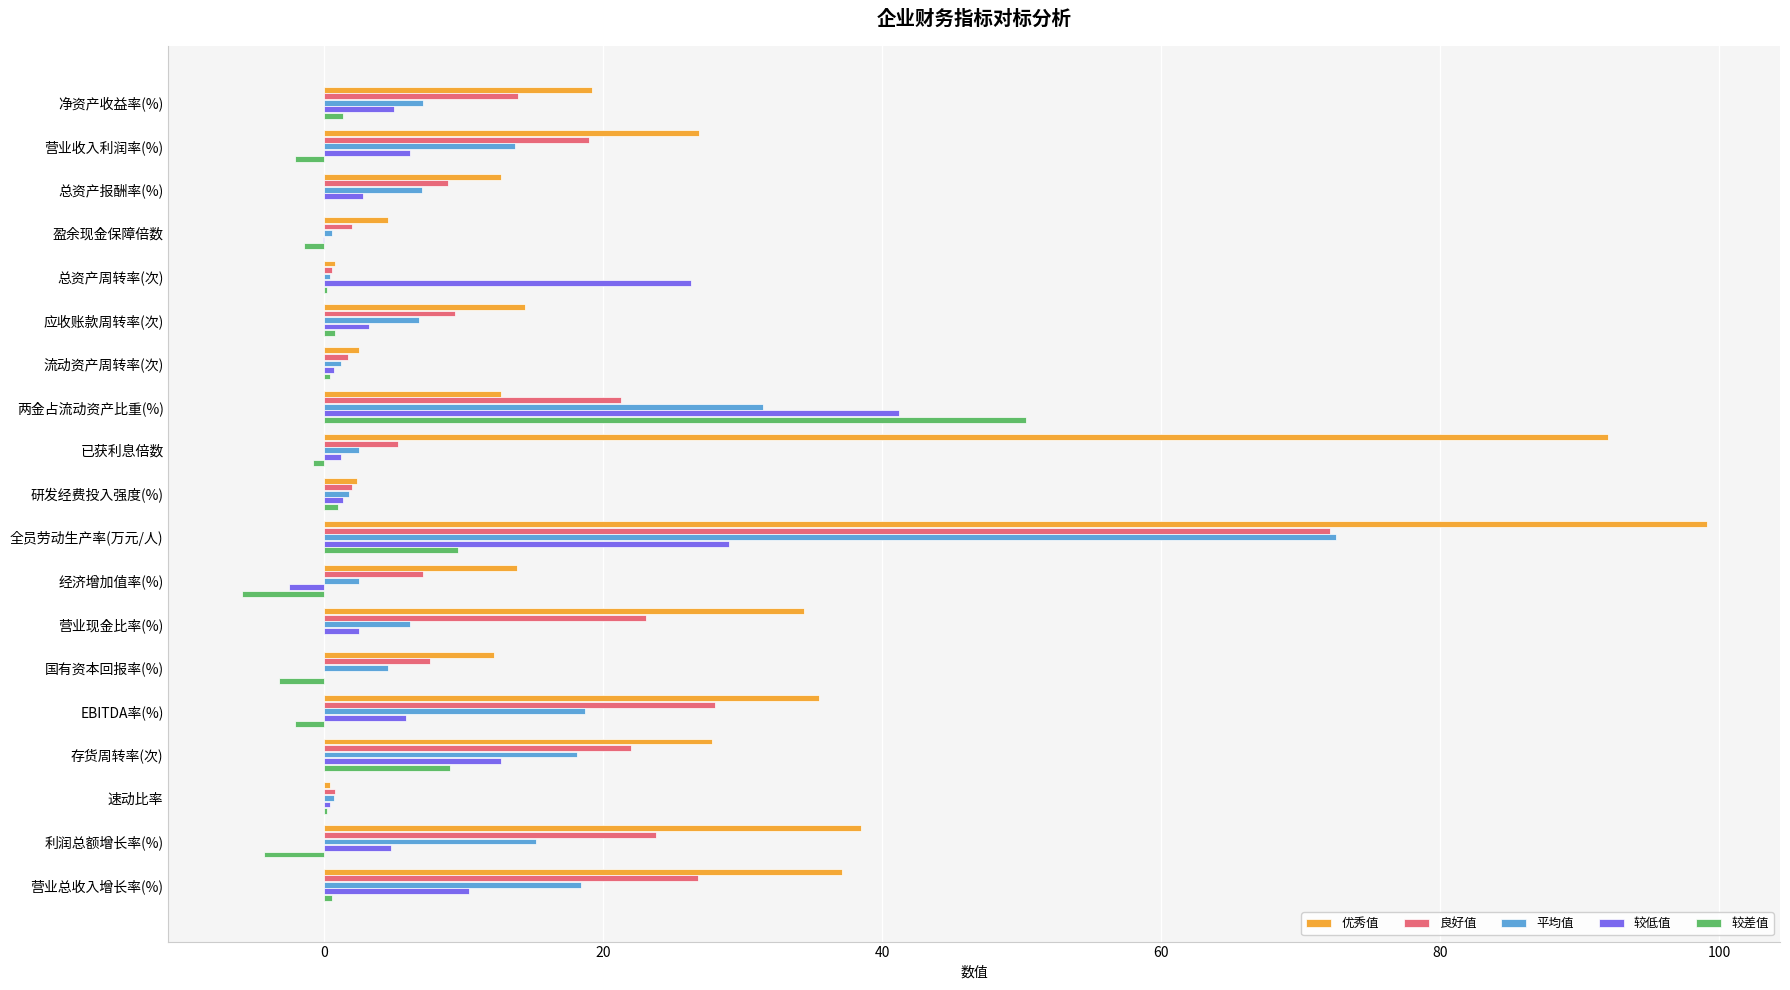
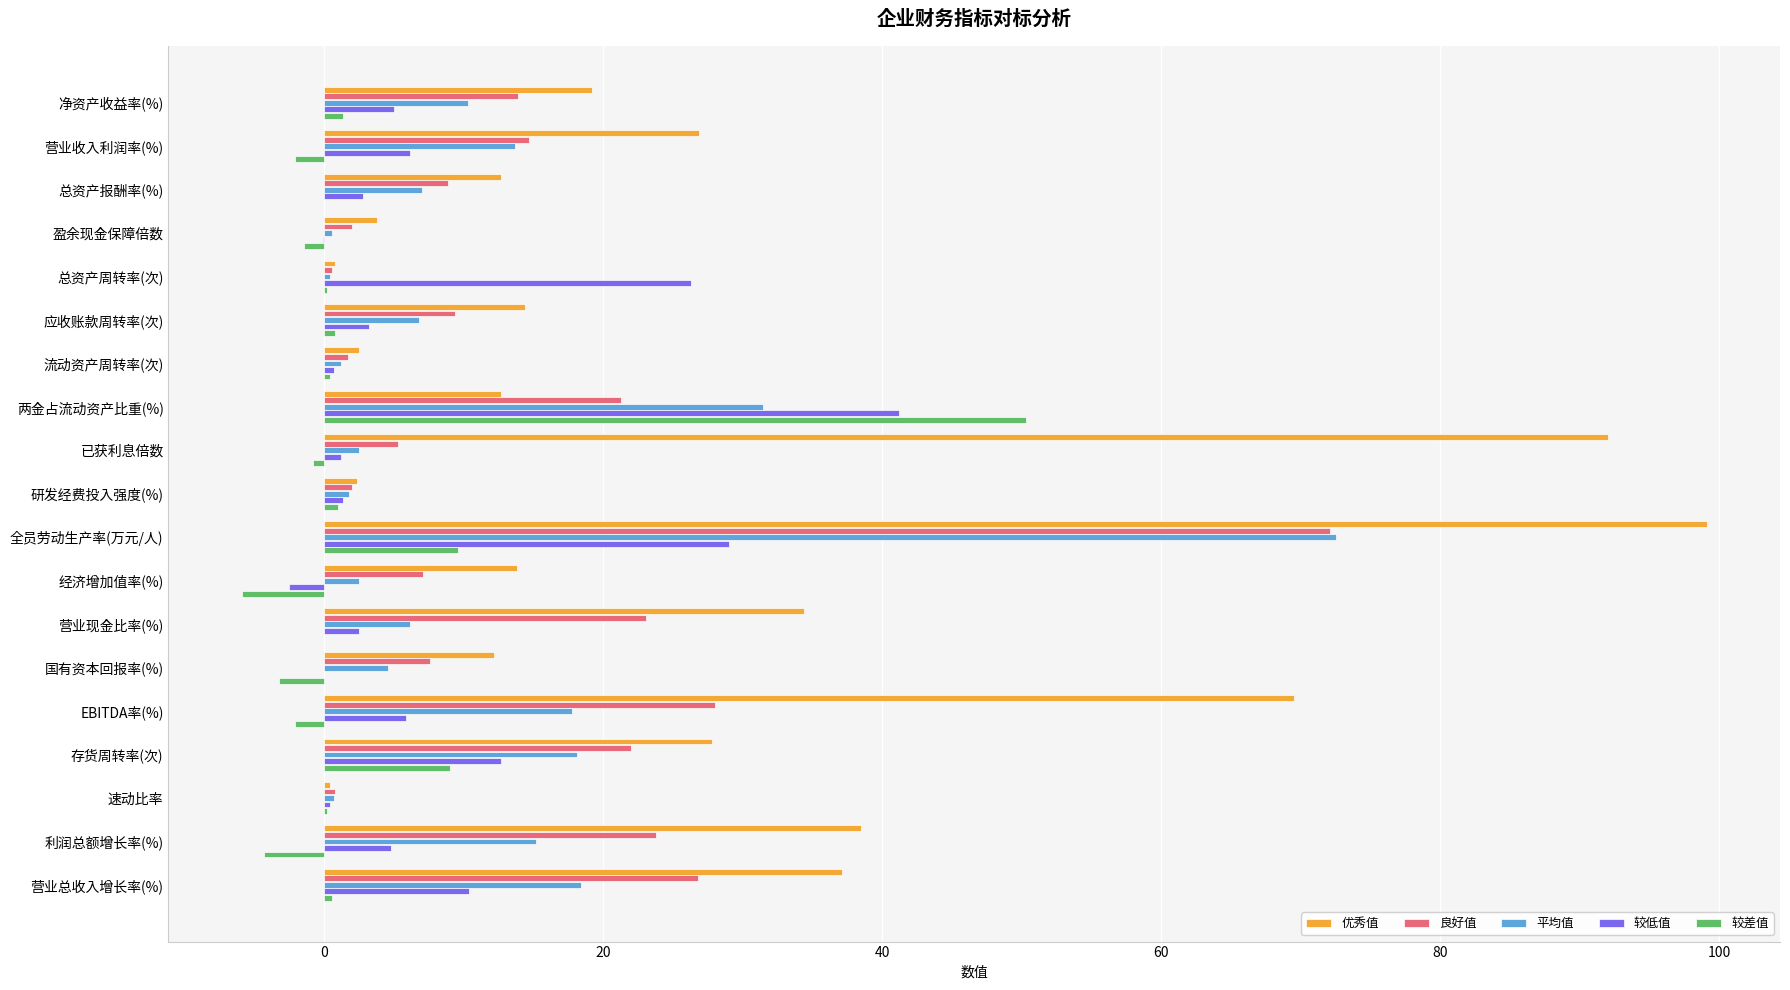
平均值, 净资产收益率(%): 7.1 -> 10.3
良好值, 营业收入利润率(%): 19.0 -> 14.7
优秀值, 盈余现金保障倍数: 4.6 -> 3.8
优秀值, EBITDA率(%): 35.5 -> 69.5
平均值, EBITDA率(%): 18.7 -> 17.8
